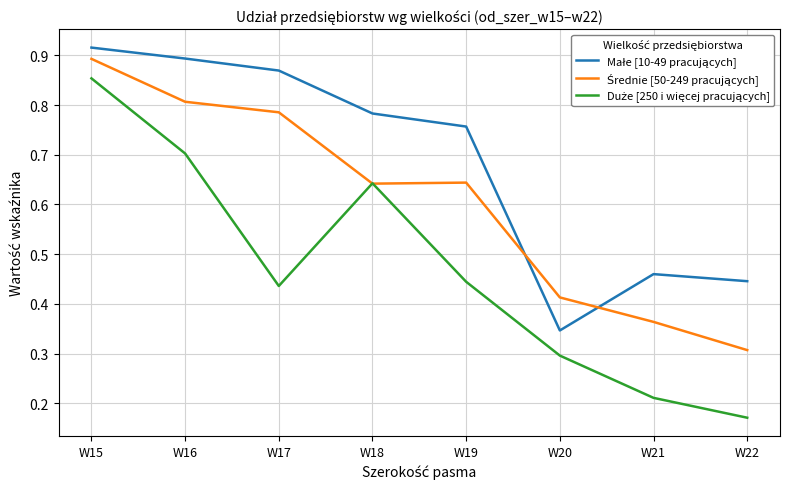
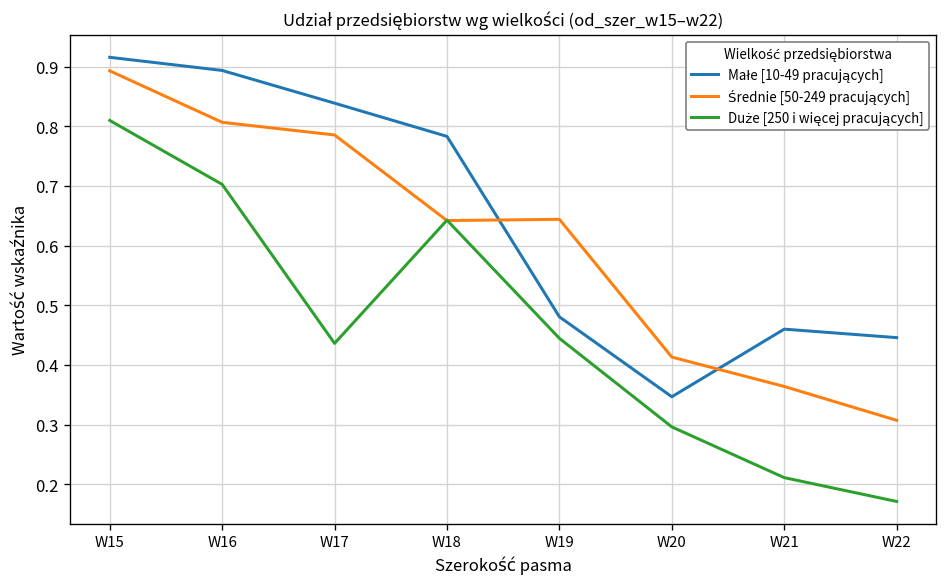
Duże [250 i więcej pracujących], W15: 0.85 -> 0.81
Małe [10-49 pracujących], W17: 0.87 -> 0.84
Małe [10-49 pracujących], W19: 0.76 -> 0.48
